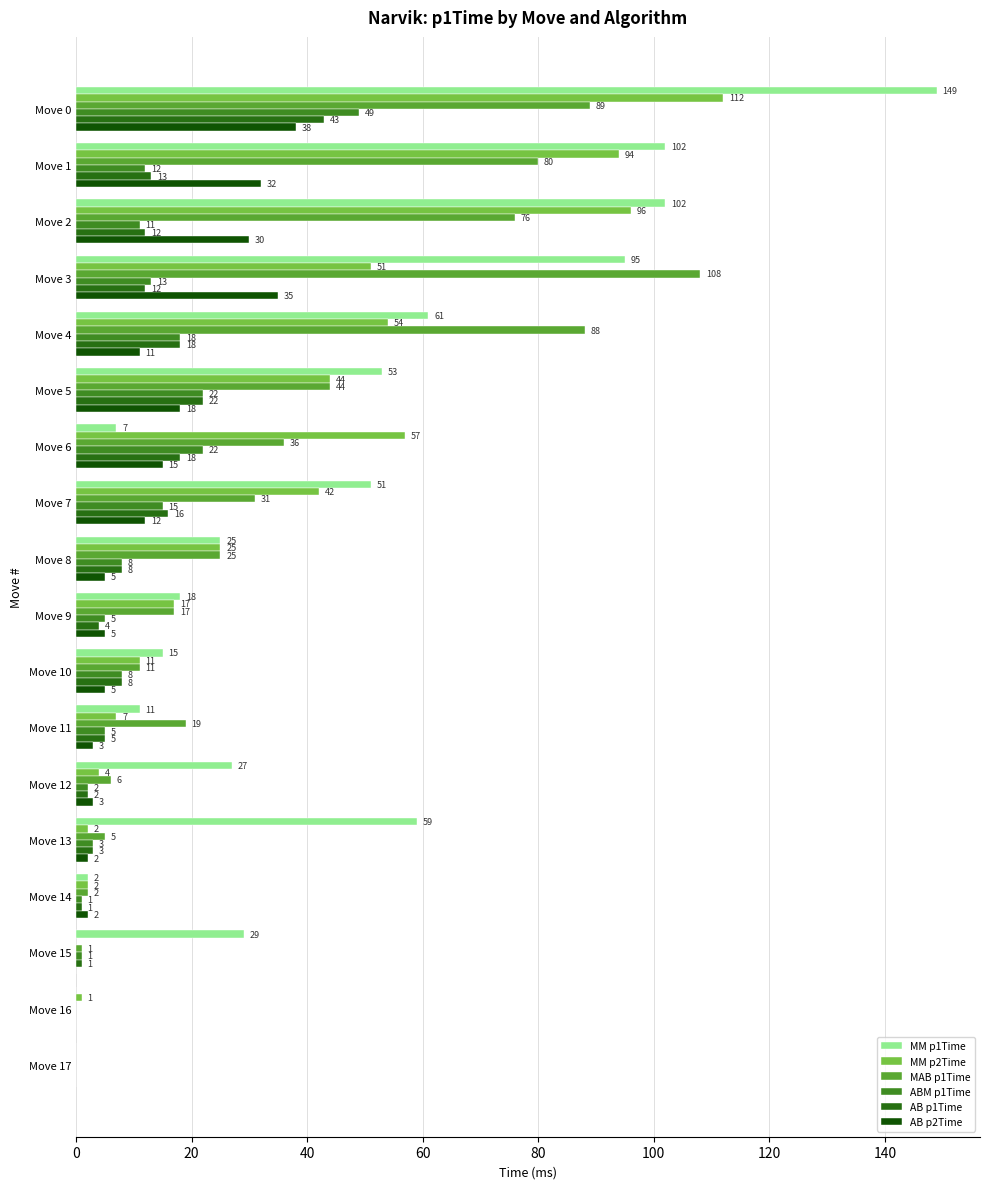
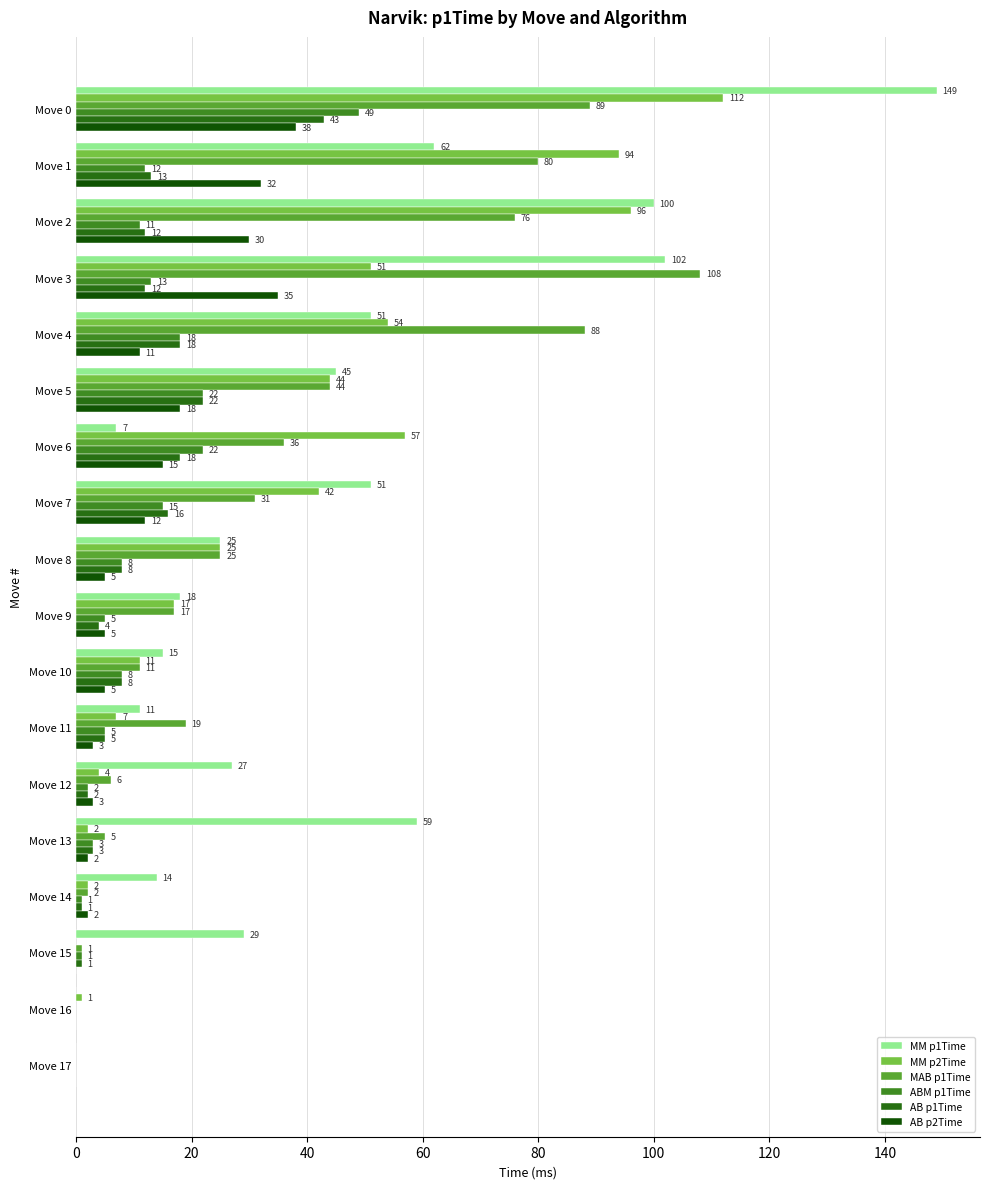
MM p1Time, Move 1: 102 -> 62
MM p1Time, Move 2: 102 -> 100
MM p1Time, Move 3: 95 -> 102
MM p1Time, Move 4: 61 -> 51
MM p1Time, Move 5: 53 -> 45
MM p1Time, Move 14: 2 -> 14
